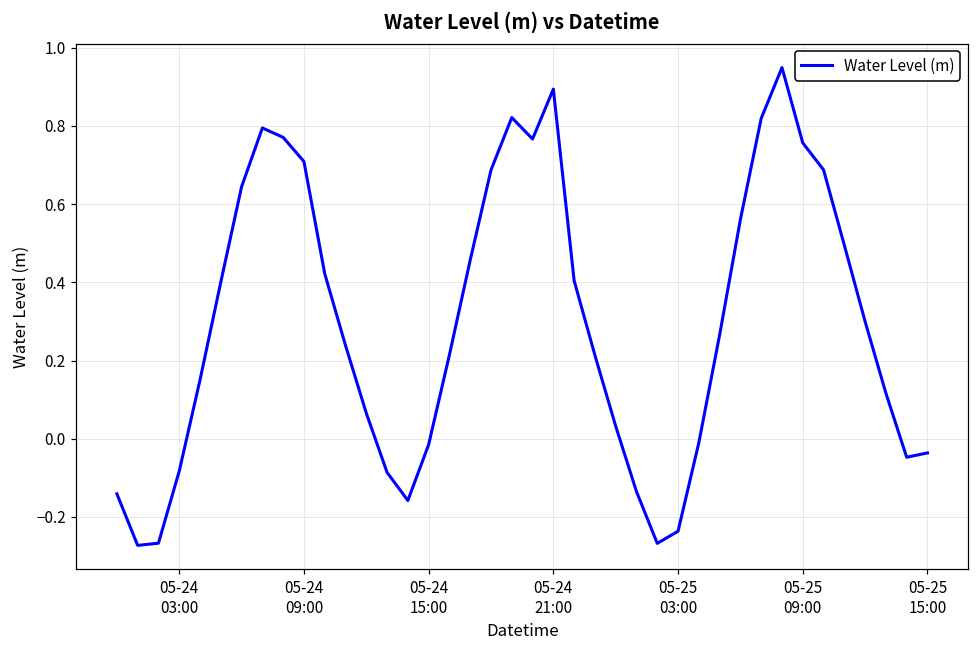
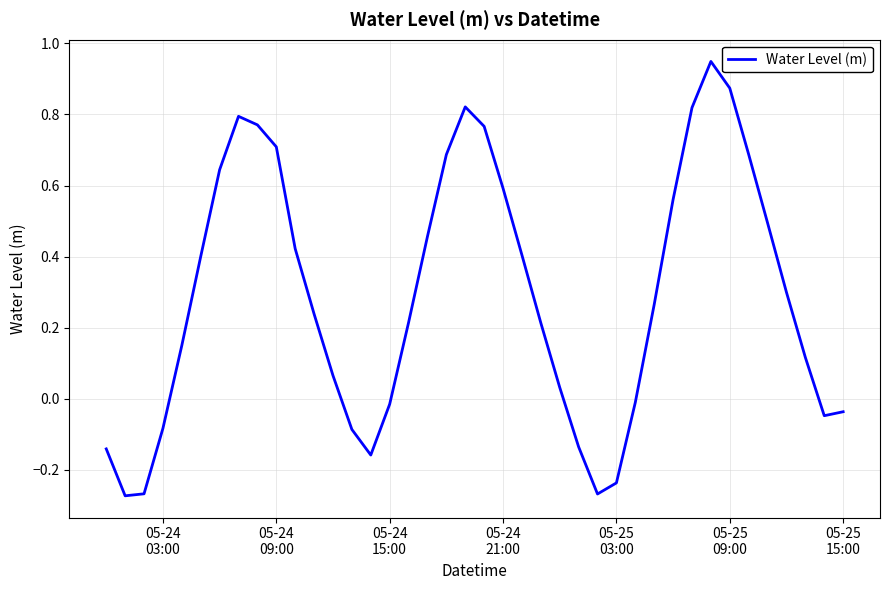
05-24 21:00: 0.89 -> 0.59
05-25 09:00: 0.76 -> 0.87
